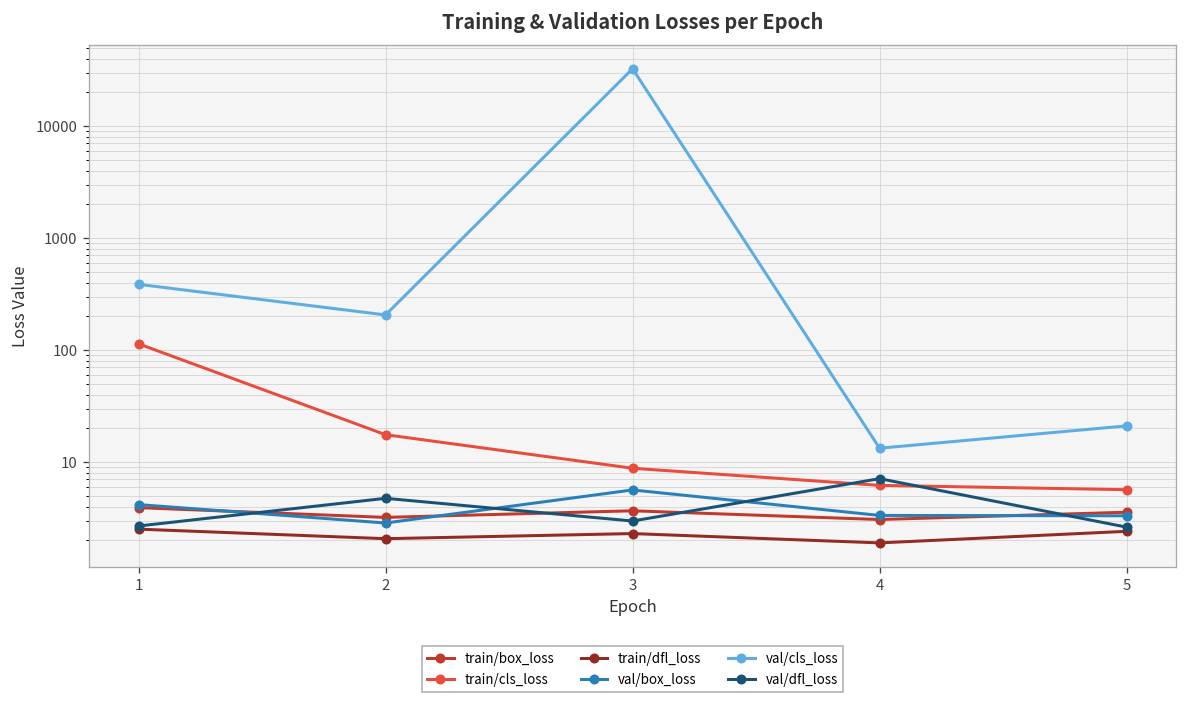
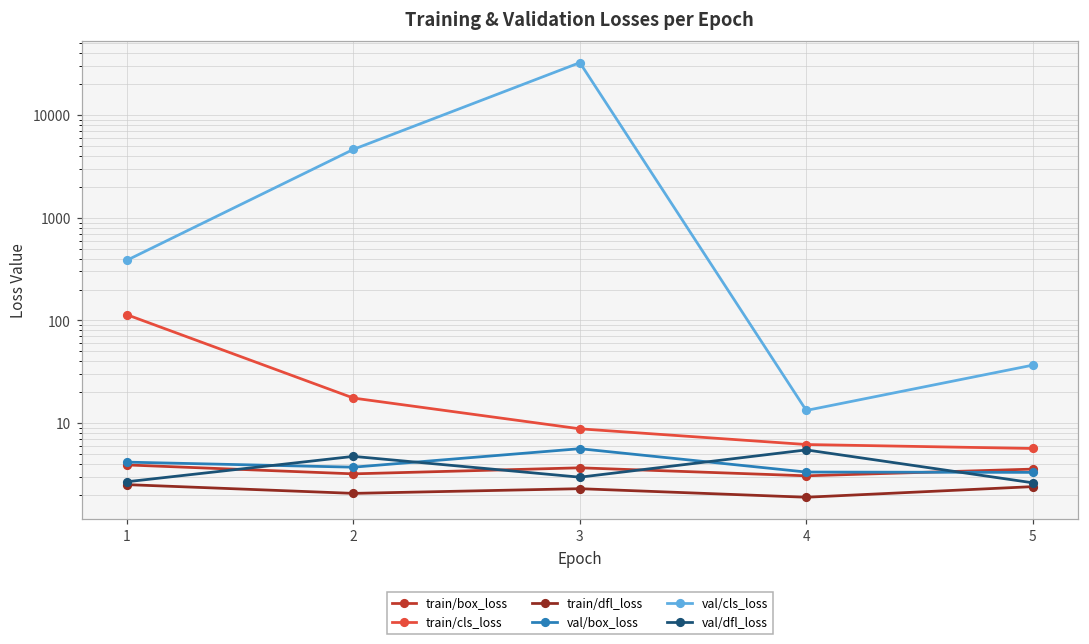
val/box_loss, 2: 2.9 -> 3.7
val/cls_loss, 2: 210 -> 5000
val/dfl_loss, 4: 7 -> 5
val/cls_loss, 5: 21 -> 37
